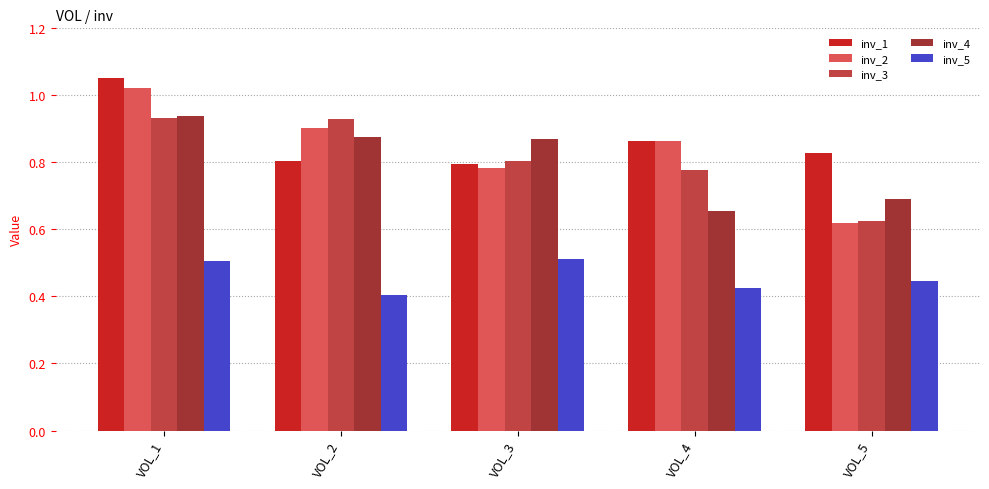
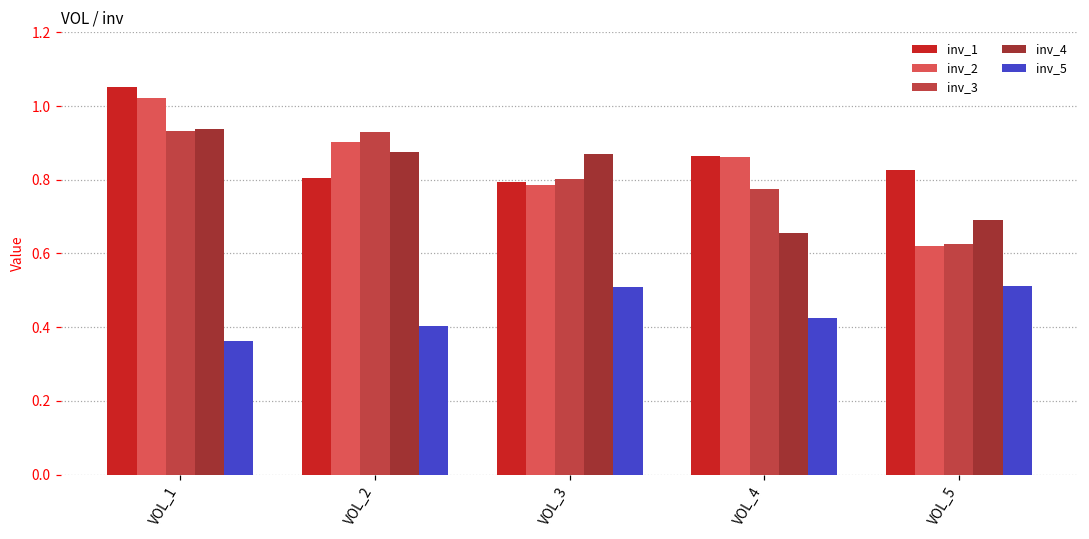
inv_5, VOL_1: 0.50 -> 0.36
inv_5, VOL_5: 0.45 -> 0.51
